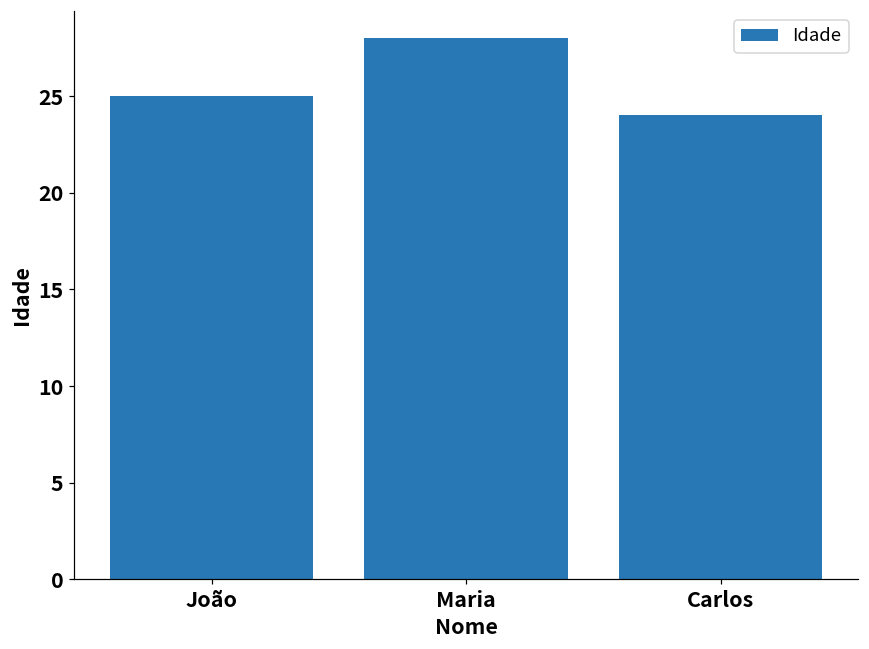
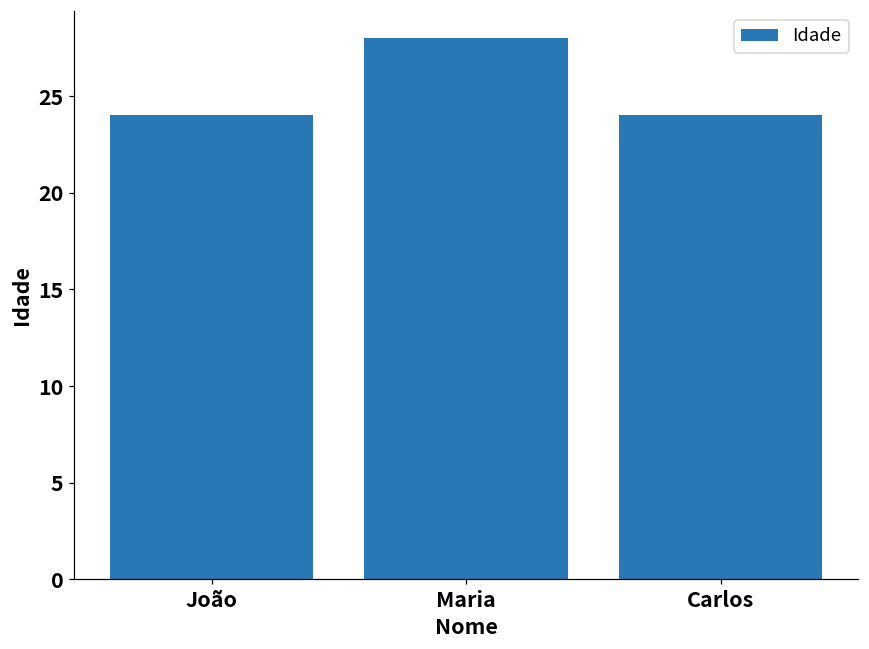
João: 25 -> 24
